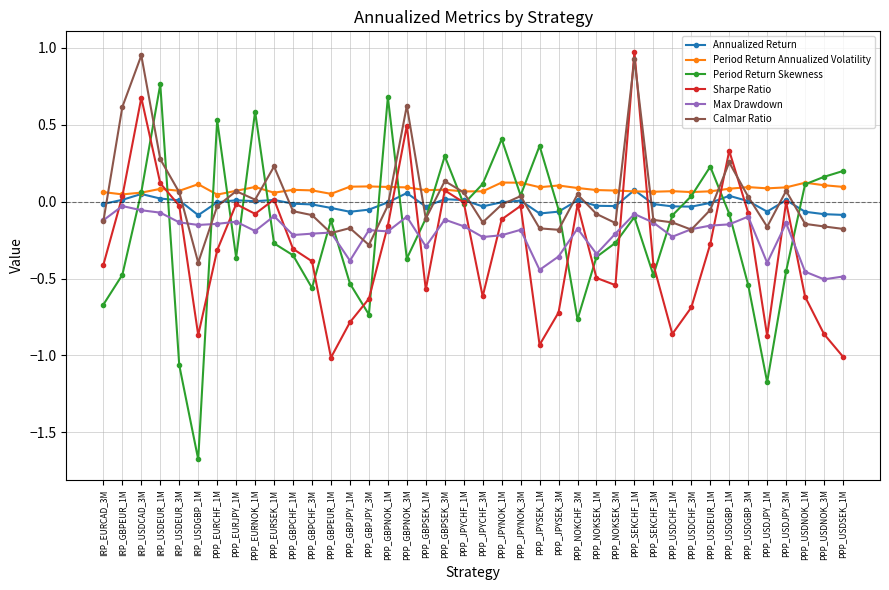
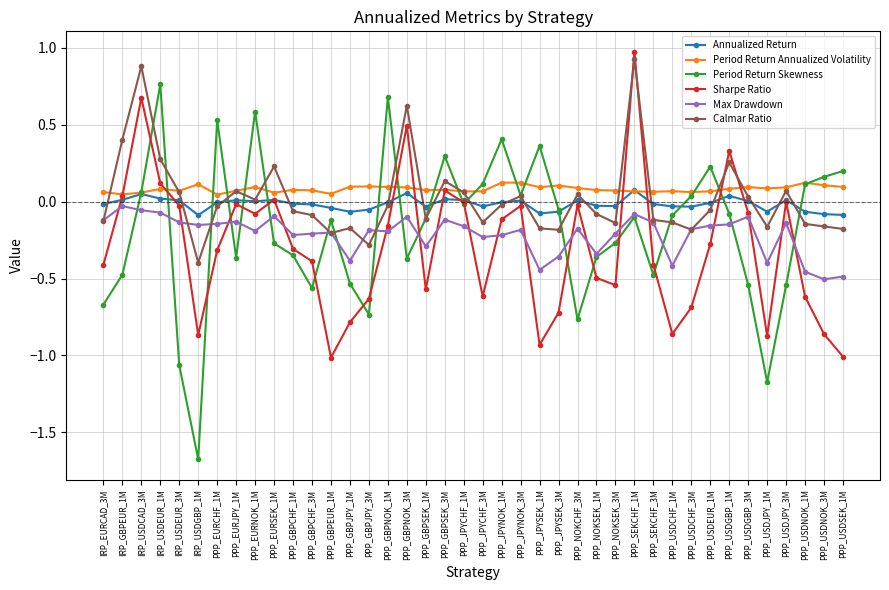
Calmar Ratio, IRP_GBPEUR_1M: 0.62 -> 0.40
Calmar Ratio, IRP_USDCAD_3M: 0.95 -> 0.88
Max Drawdown, PPP_USDCHF_1M: -0.23 -> -0.42
Period Return Skewness, PPP_USDJPY_3M: -0.45 -> -0.54
